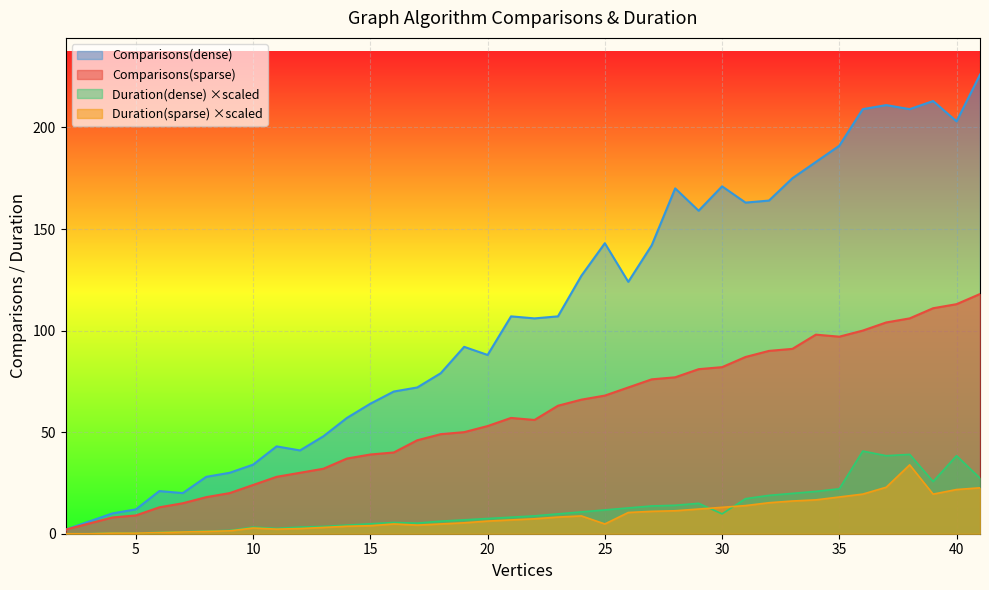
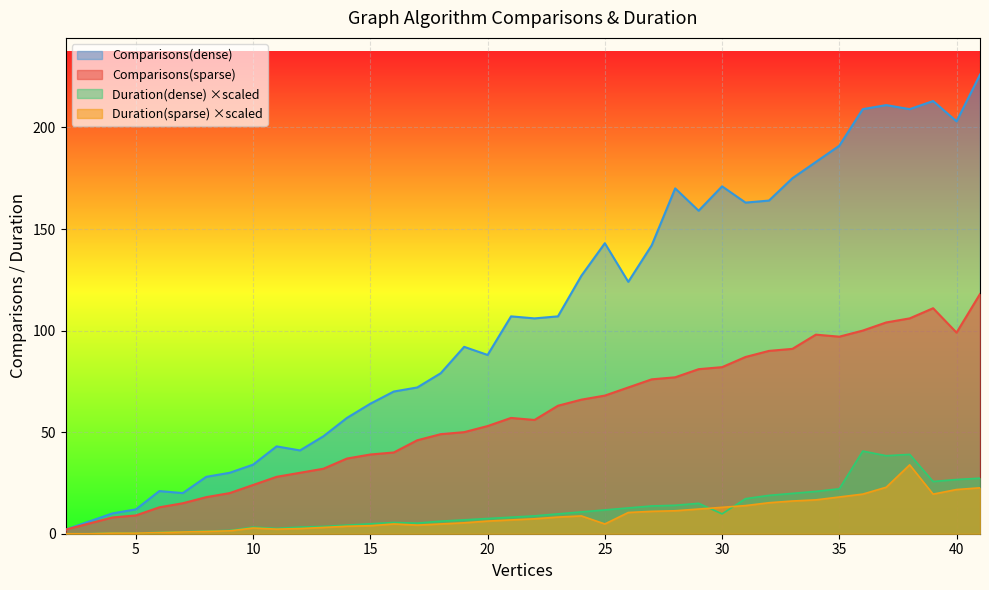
Comparisons(sparse), 40: 113 -> 99
Duration(dense) ×scaled, 40: 38 -> 27
